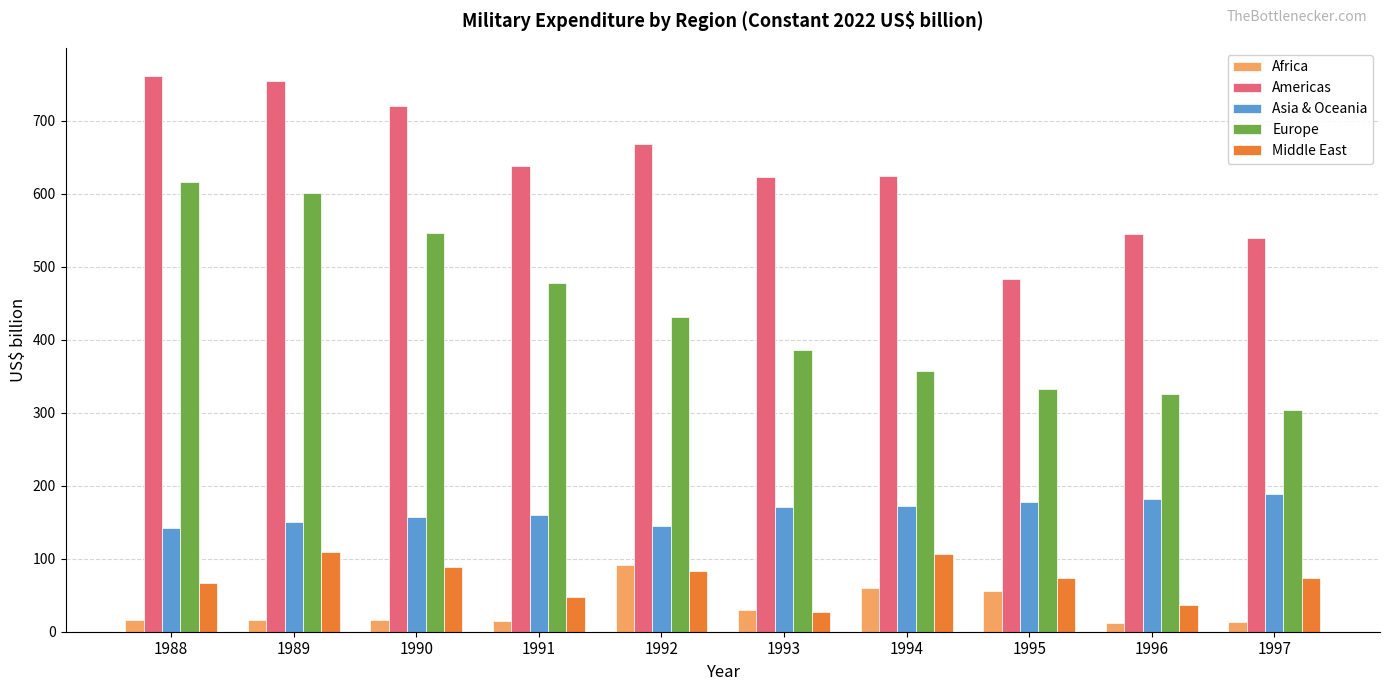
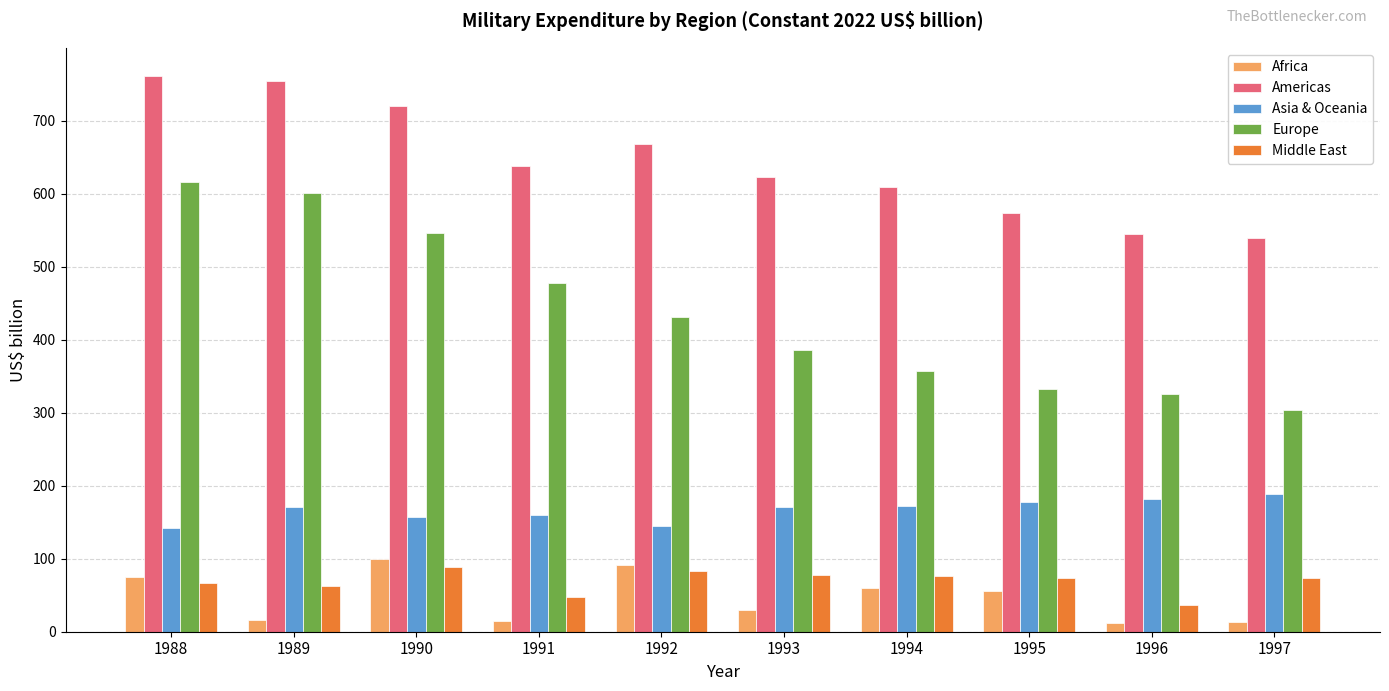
Africa, 1988: 20 -> 80
Asia & Oceania, 1989: 150 -> 170
Middle East, 1989: 110 -> 60
Africa, 1990: 20 -> 100
Middle East, 1993: 30 -> 80
Americas, 1994: 620 -> 610
Middle East, 1994: 110 -> 80
Americas, 1995: 480 -> 570
